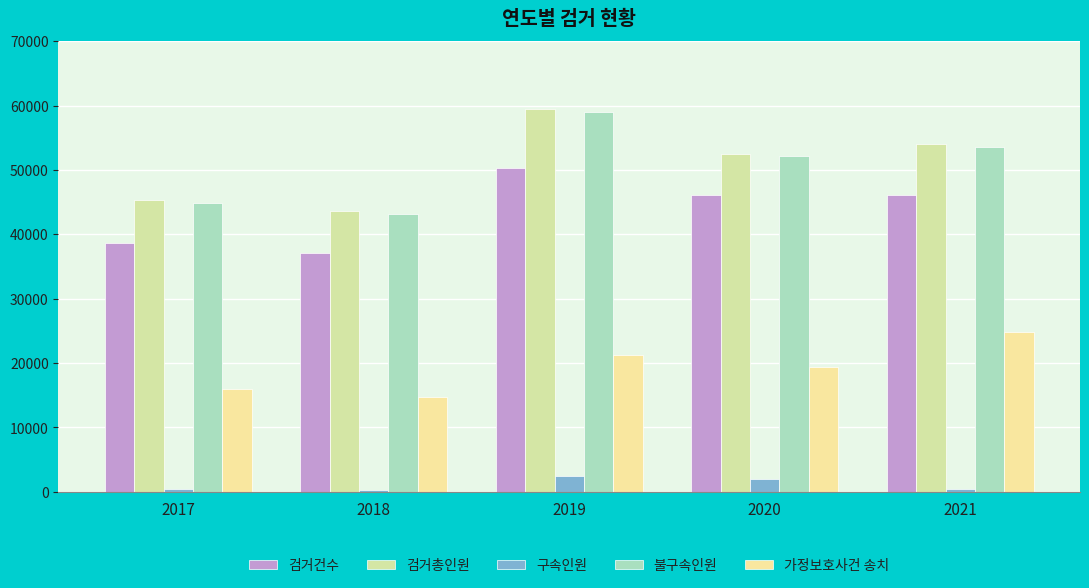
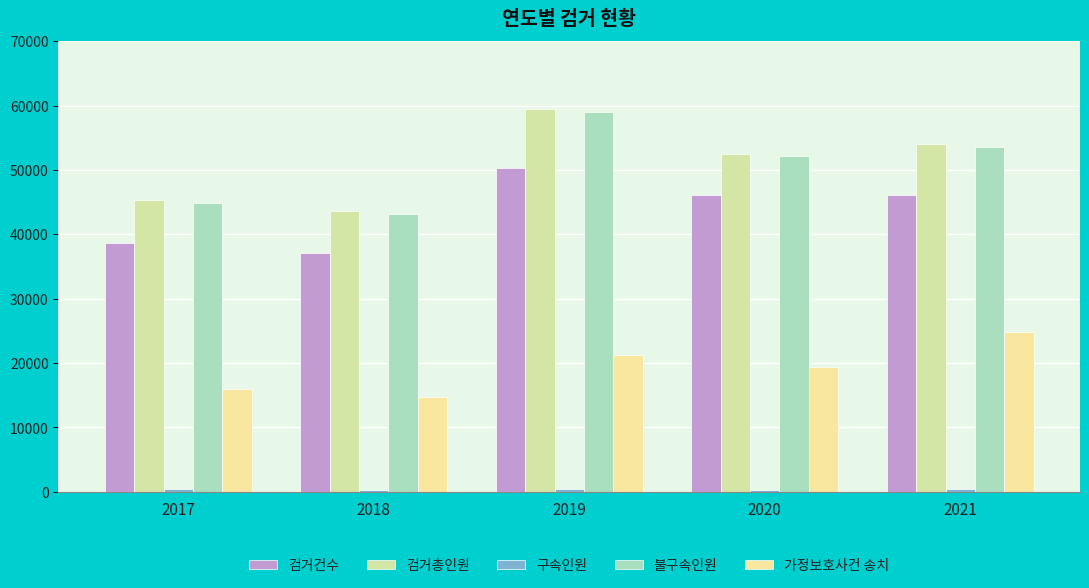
구속인원, 2019: 2000 -> 0
구속인원, 2020: 2000 -> 0
